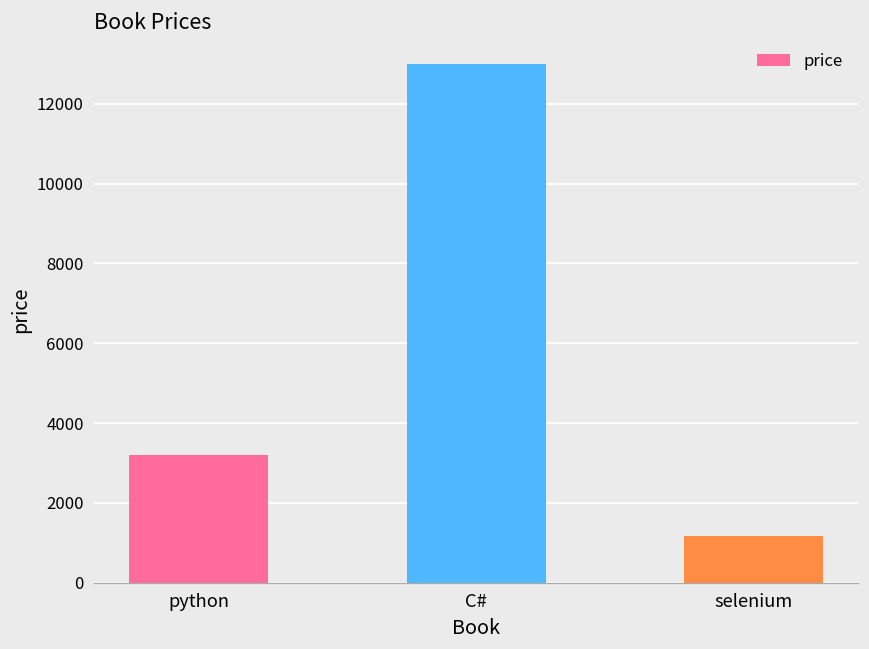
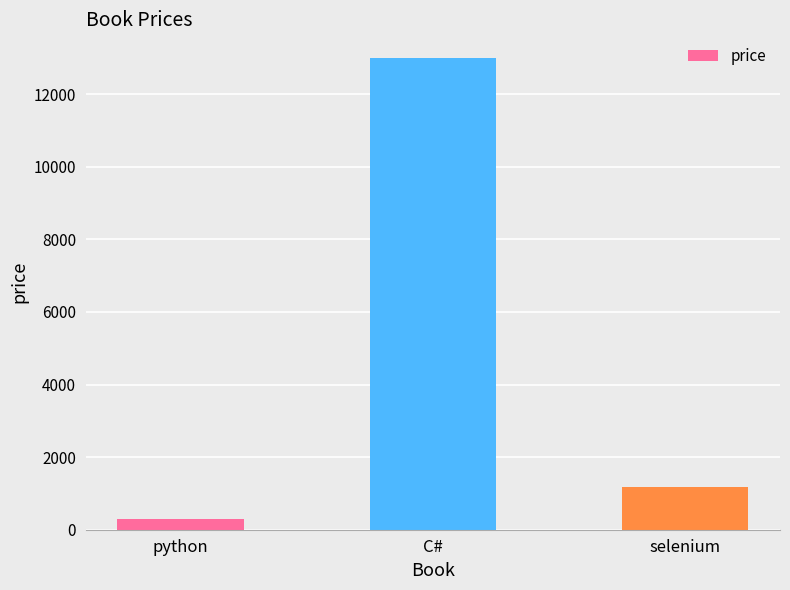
python: 3200 -> 300
